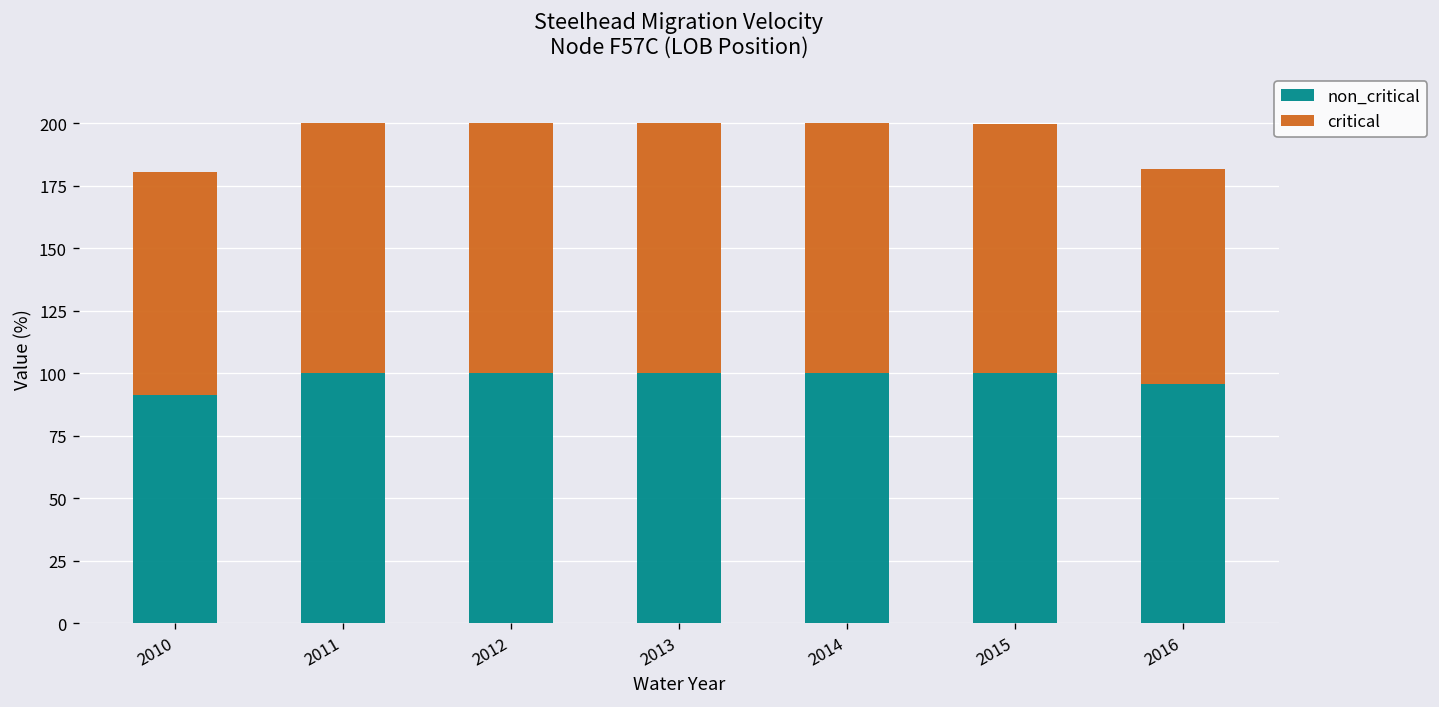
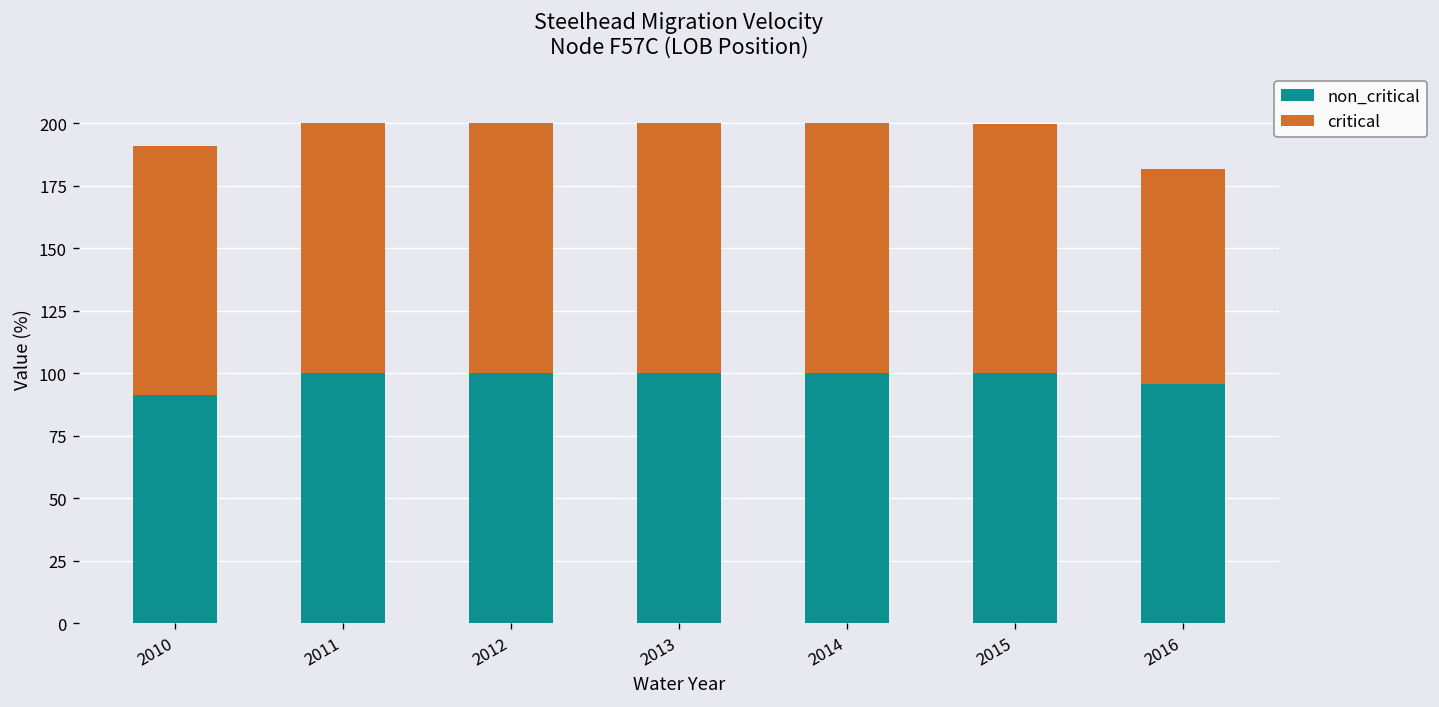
critical, 2010: 89 -> 100
